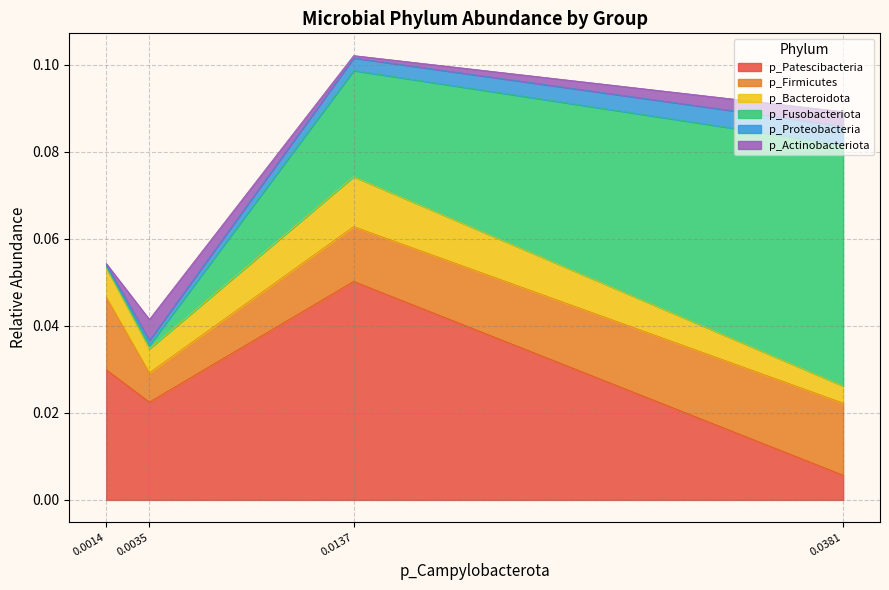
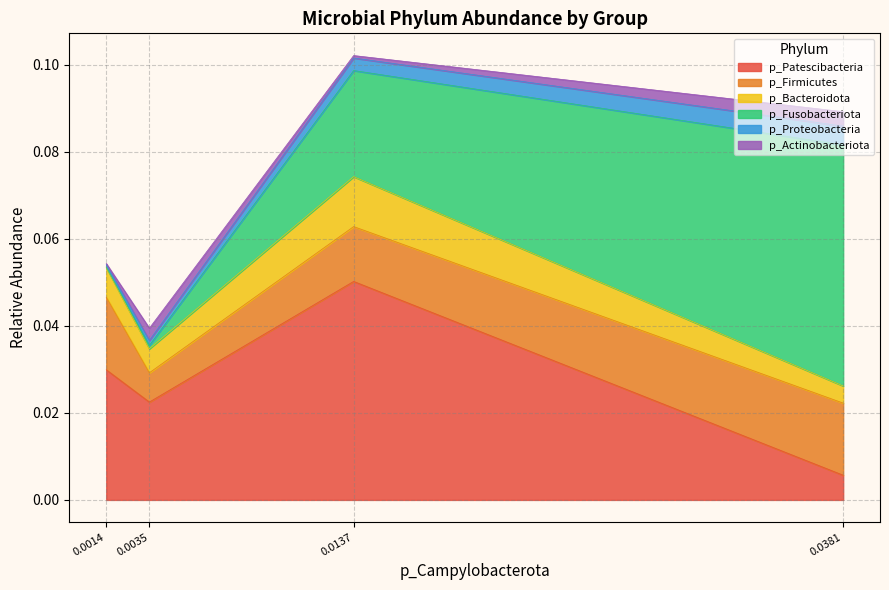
p_Actinobacteriota, 0.0035: 0.005 -> 0.003
